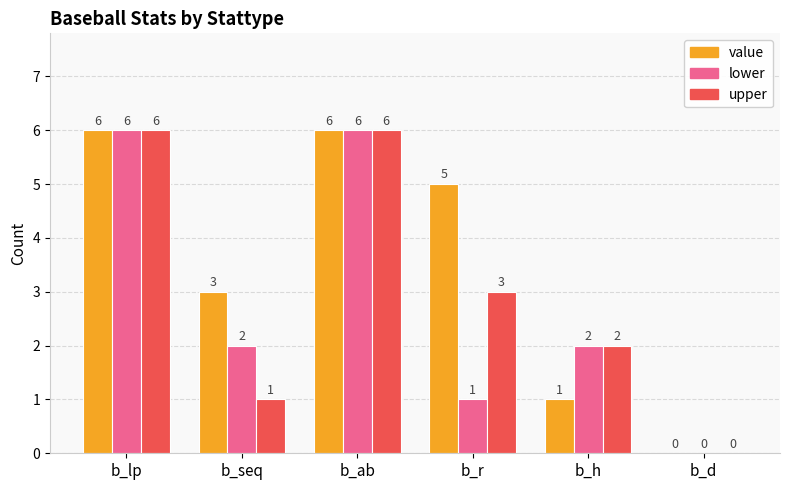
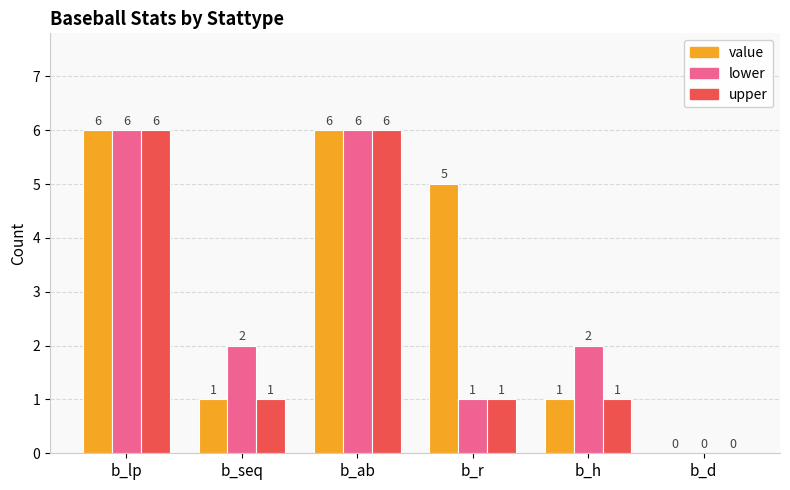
value, b_seq: 3 -> 1
upper, b_r: 3 -> 1
upper, b_h: 2 -> 1
